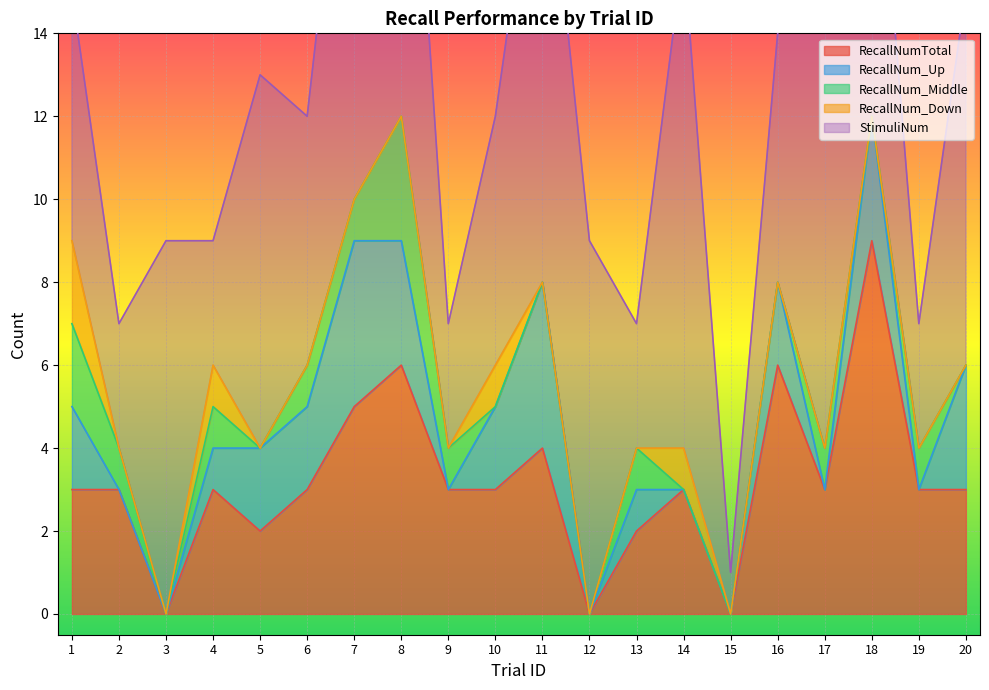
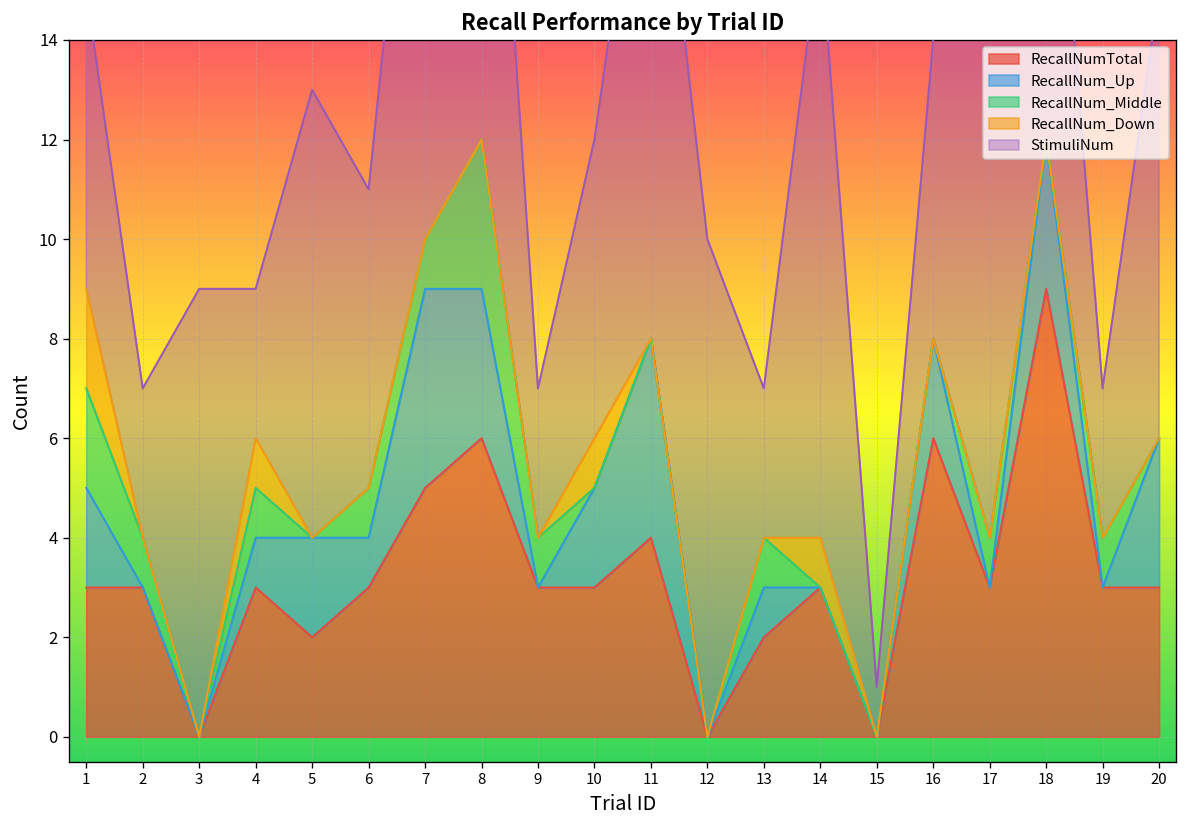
RecallNum_Up, 6: 2 -> 1
StimuliNum, 12: 9 -> 10
